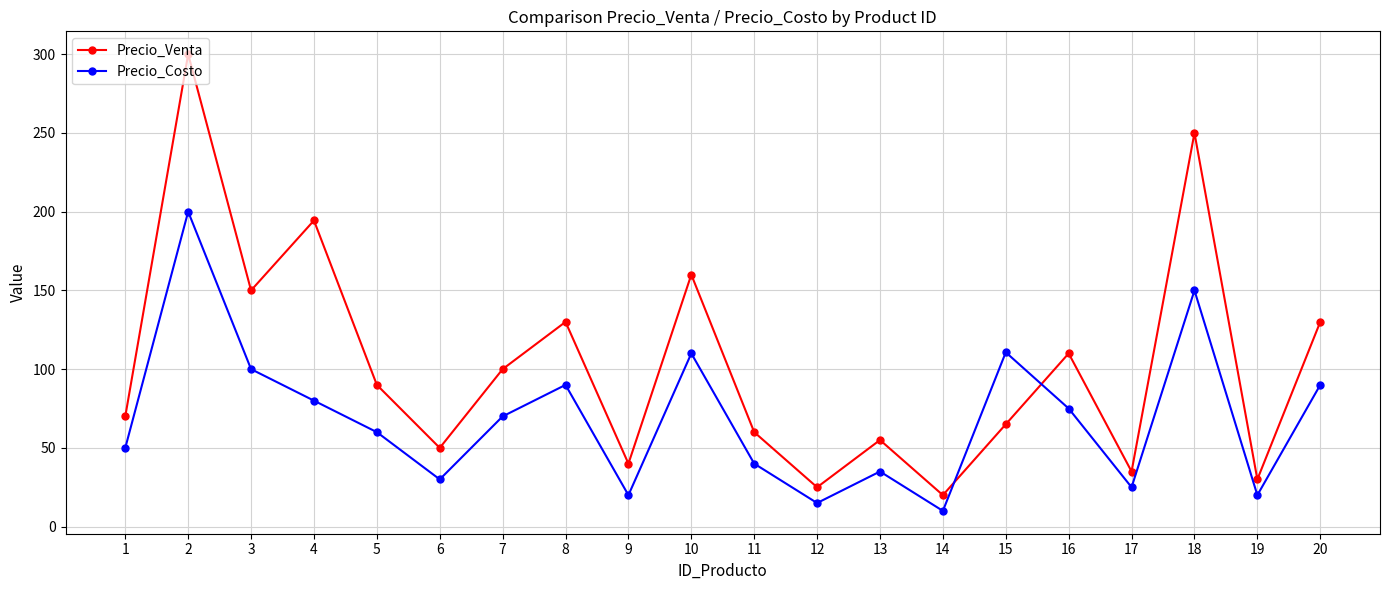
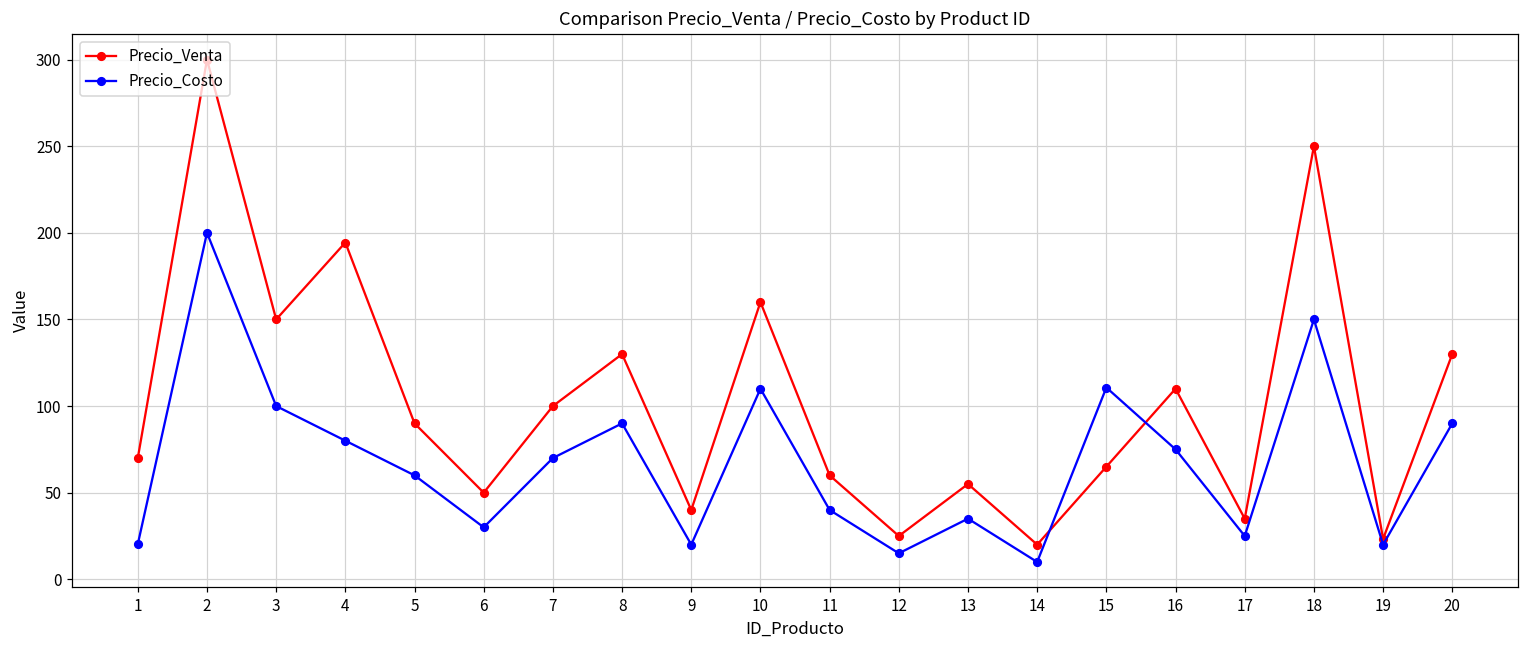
Precio_Costo, 1: 50 -> 20
Precio_Venta, 19: 30 -> 23
